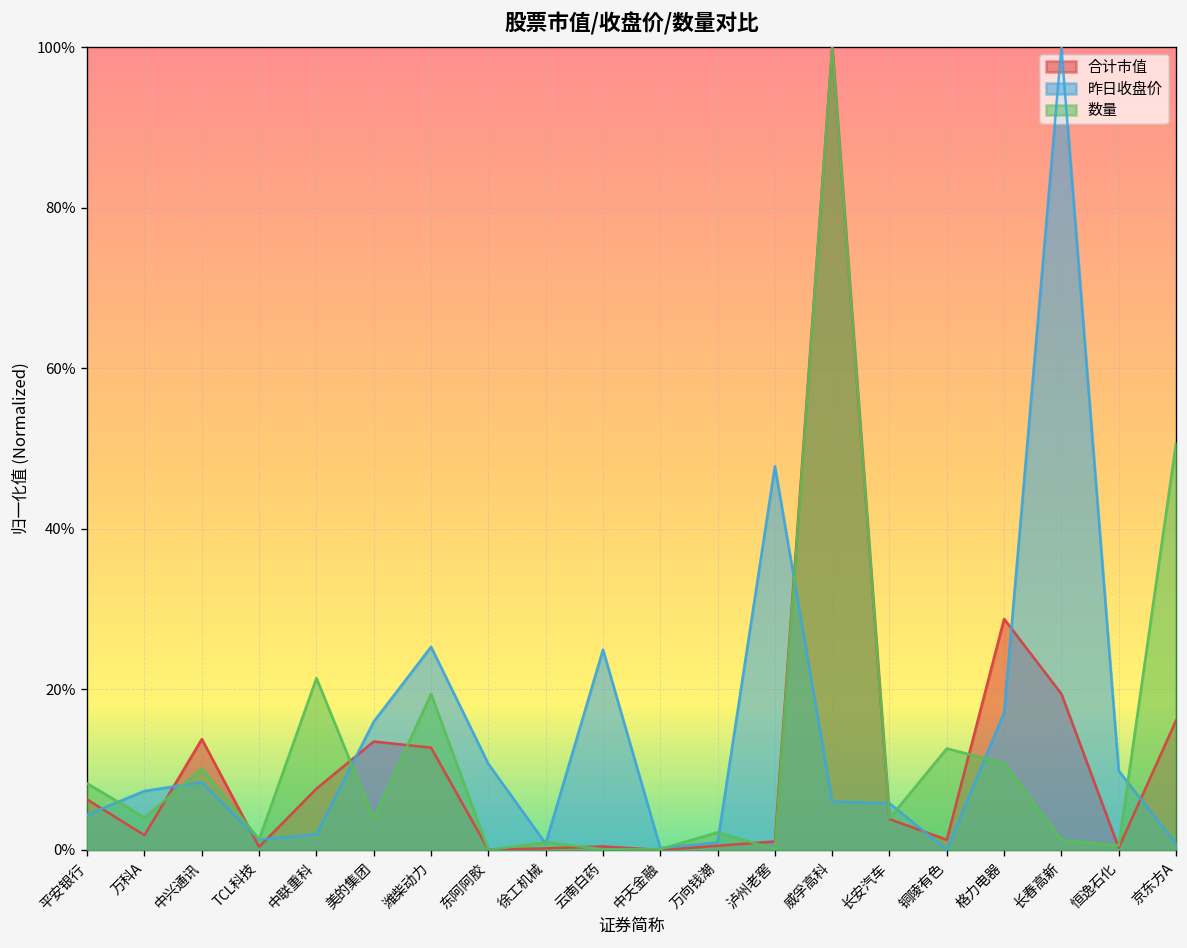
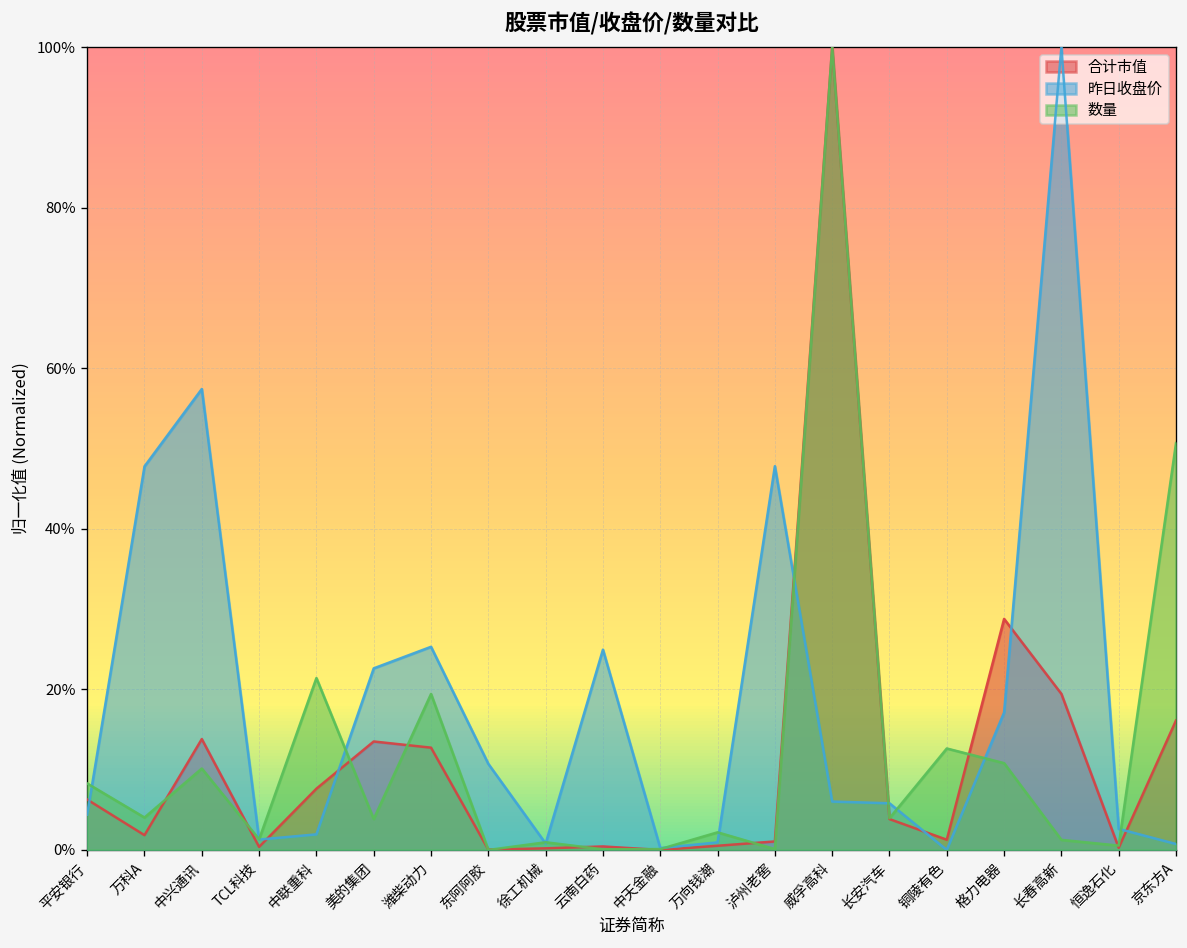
昨日收盘价, 万科A: 7% -> 48%
昨日收盘价, 中兴通讯: 8% -> 57%
昨日收盘价, 美的集团: 16% -> 23%
昨日收盘价, 恒逸石化: 10% -> 3%
